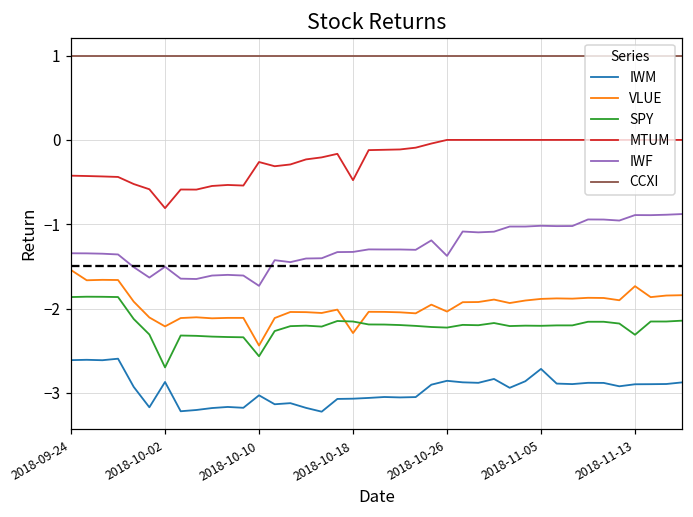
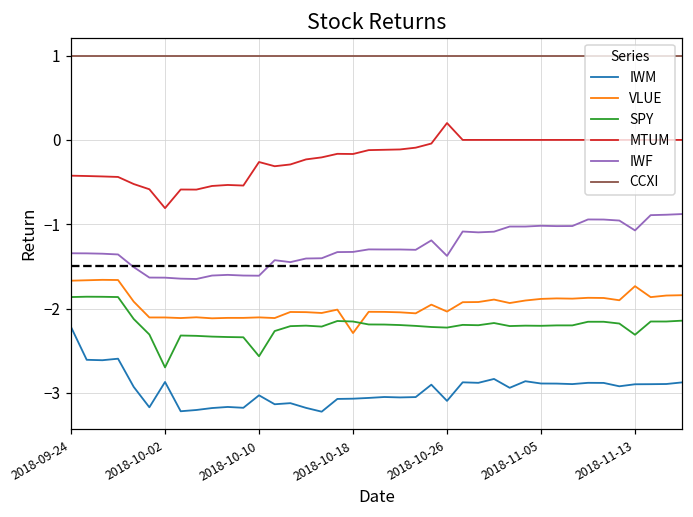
IWM, 2018-09-24: -2.6 -> -2.2
VLUE, 2018-09-24: -1.5 -> -1.7
VLUE, 2018-10-02: -2.2 -> -2.1
IWF, 2018-10-02: -1.5 -> -1.6
VLUE, 2018-10-10: -2.4 -> -2.1
IWF, 2018-10-10: -1.7 -> -1.6
MTUM, 2018-10-18: -0.5 -> -0.2
IWM, 2018-10-26: -2.9 -> -3.1
MTUM, 2018-10-26: 0.0 -> 0.2
IWM, 2018-11-05: -2.7 -> -2.9
IWF, 2018-11-13: -0.9 -> -1.1
